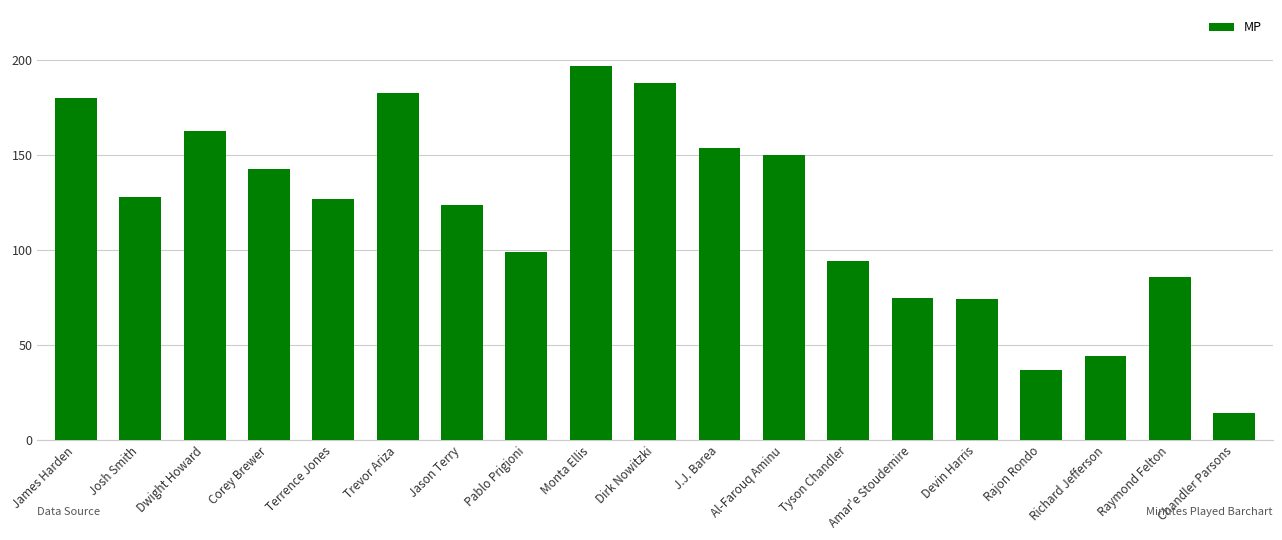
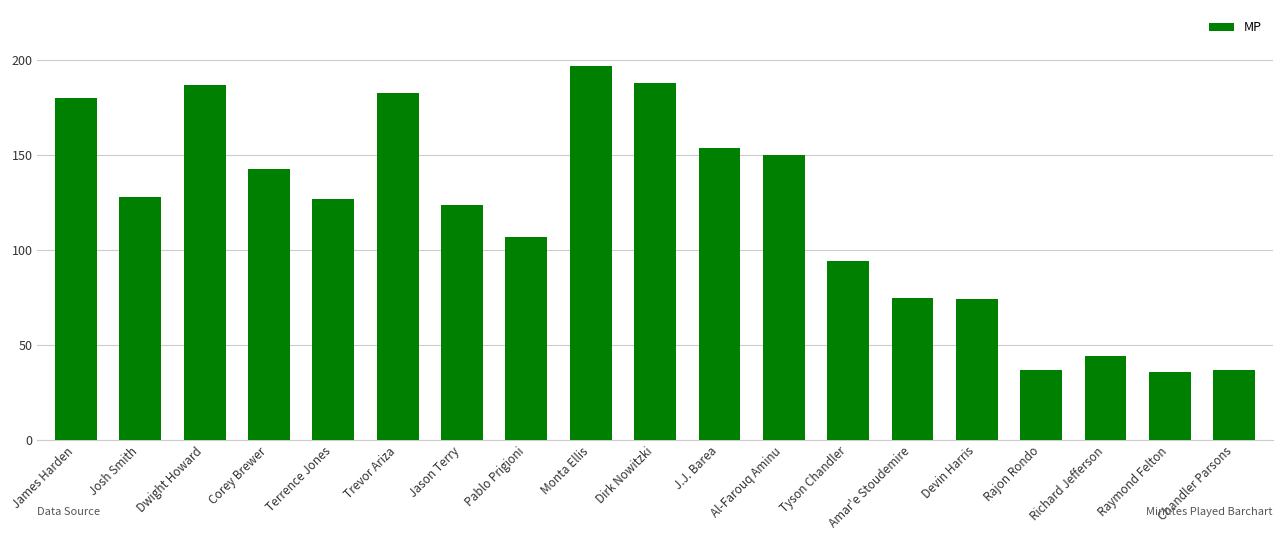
Dwight Howard: 163 -> 187
Pablo Prigioni: 99 -> 107
Raymond Felton: 86 -> 36
Chandler Parsons: 14 -> 37
